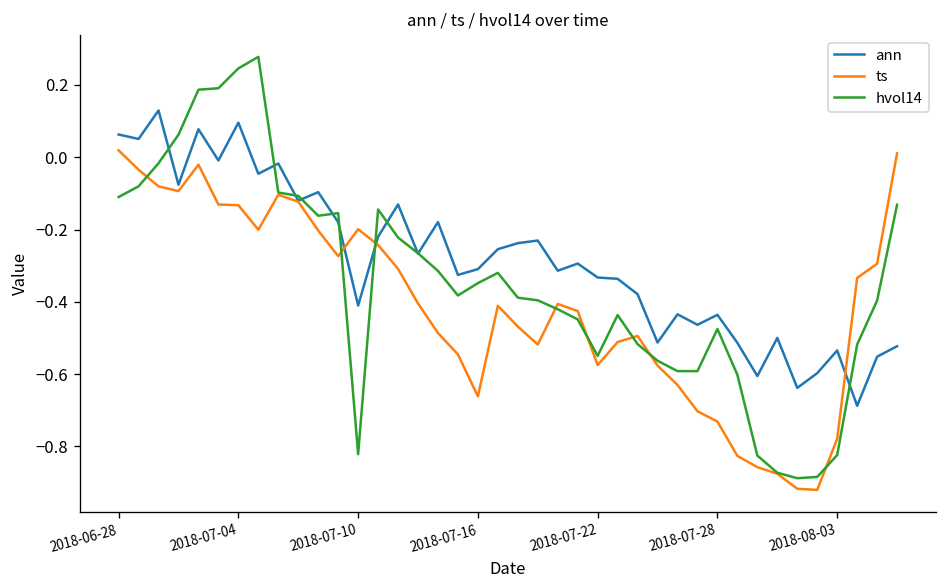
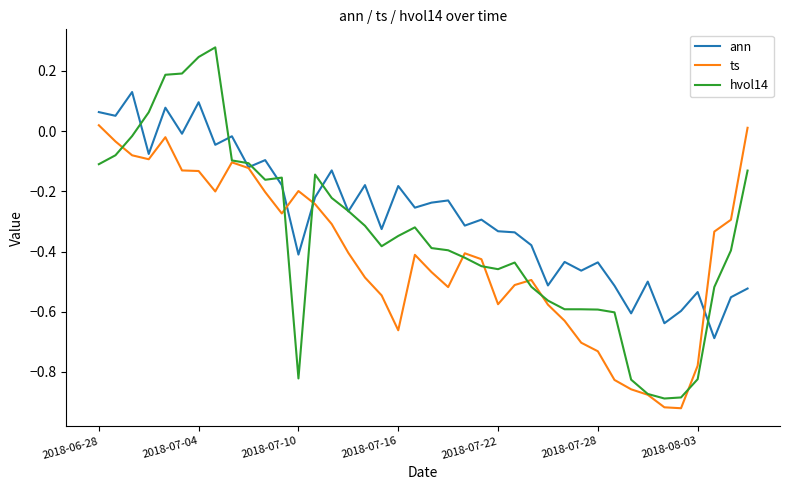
ann, 2018-07-16: -0.31 -> -0.18
hvol14, 2018-07-22: -0.55 -> -0.46
hvol14, 2018-07-28: -0.48 -> -0.59
